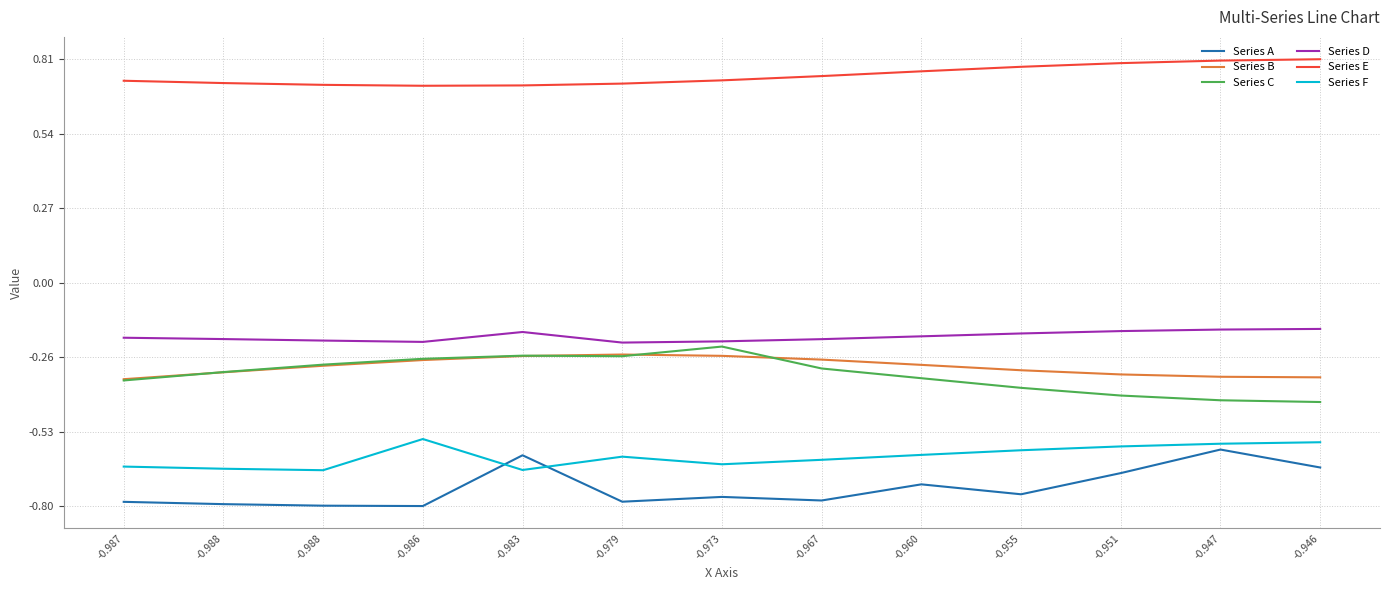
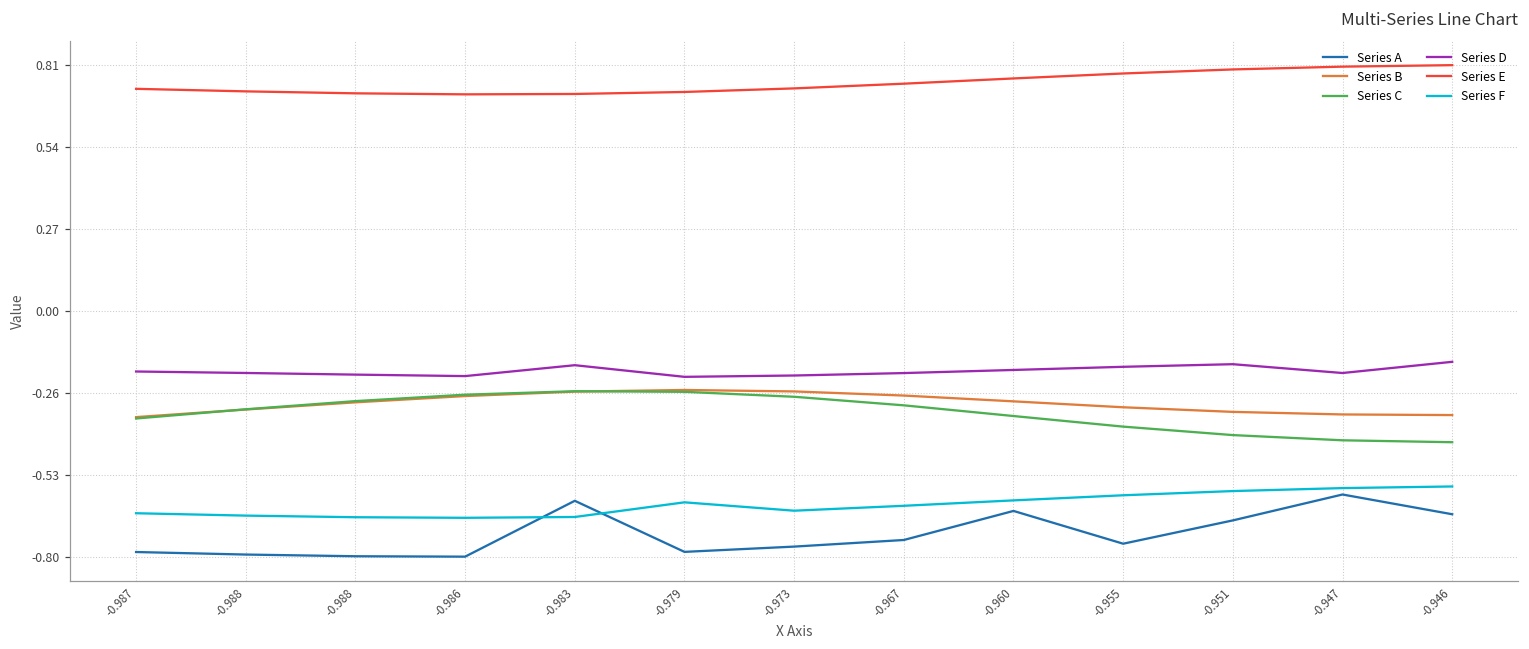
Series F, -0.986: -0.56 -> -0.67
Series C, -0.973: -0.23 -> -0.28
Series A, -0.967: -0.78 -> -0.74
Series A, -0.960: -0.72 -> -0.65
Series D, -0.947: -0.16 -> -0.20
